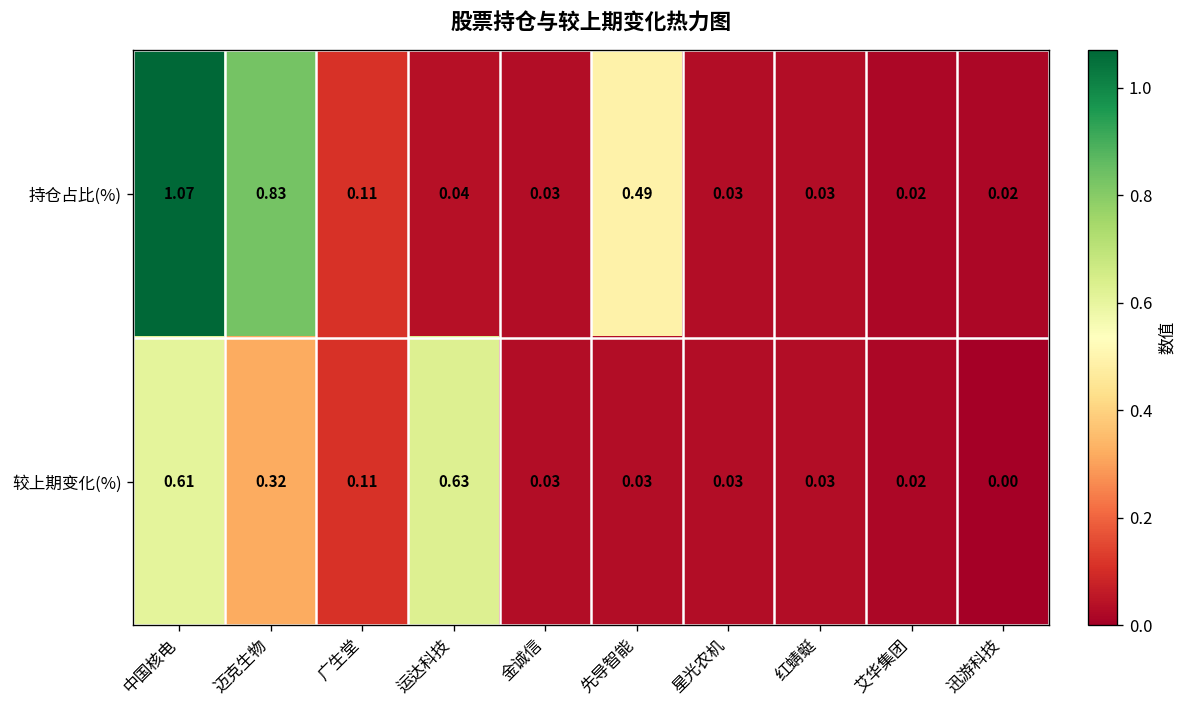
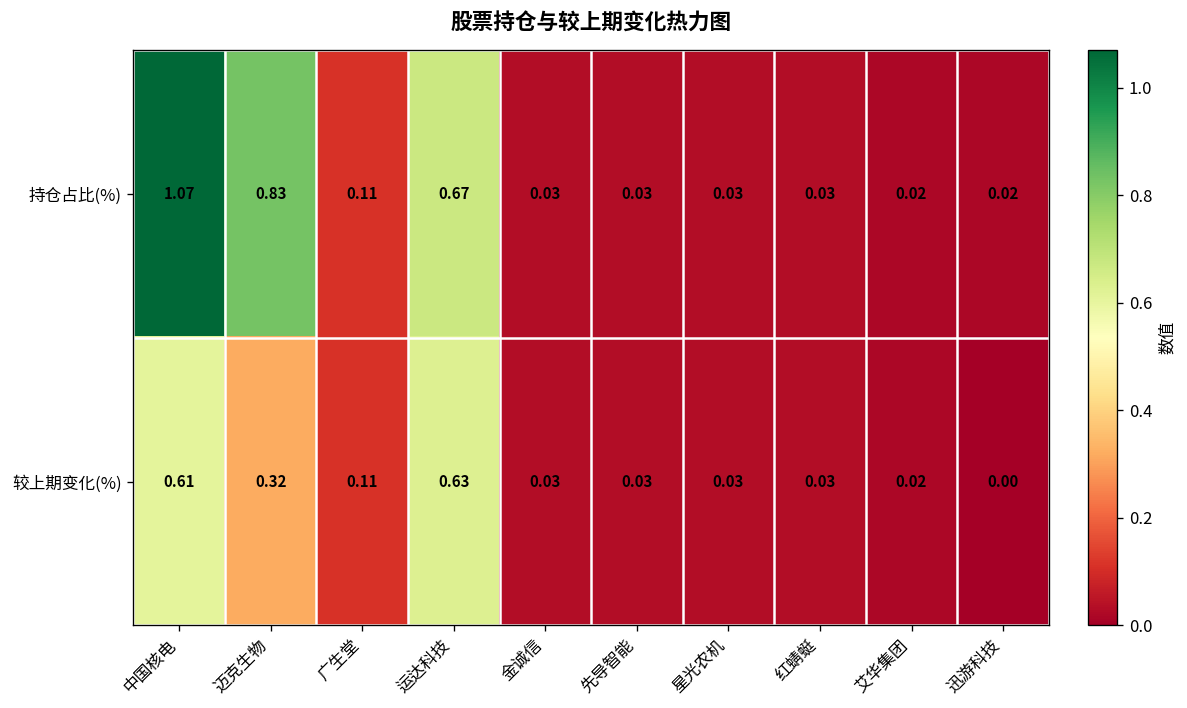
持仓占比(%), 运达科技: 0.04 -> 0.67
持仓占比(%), 先导智能: 0.49 -> 0.03
